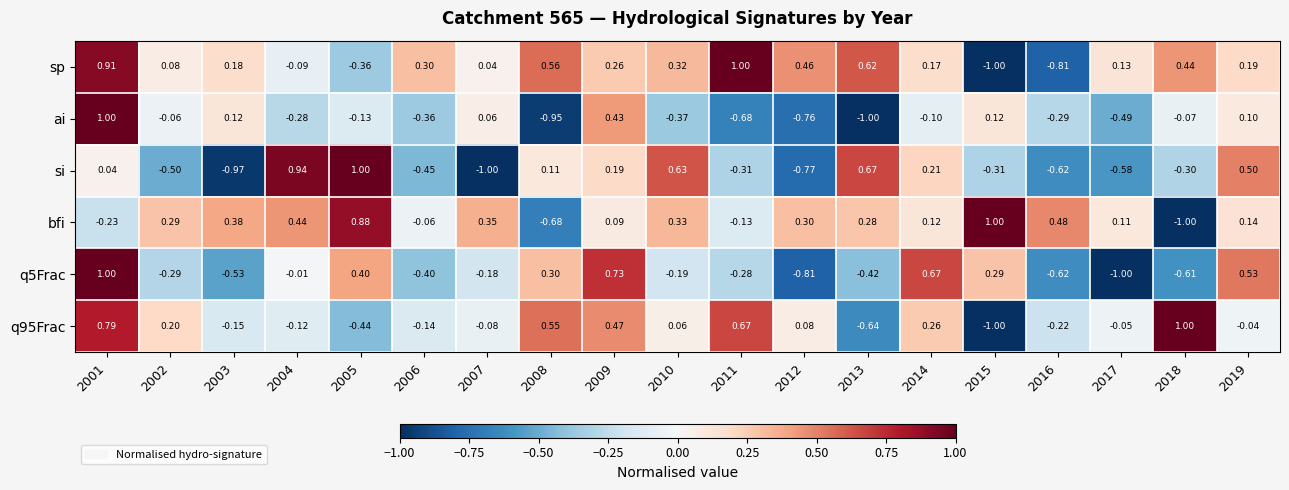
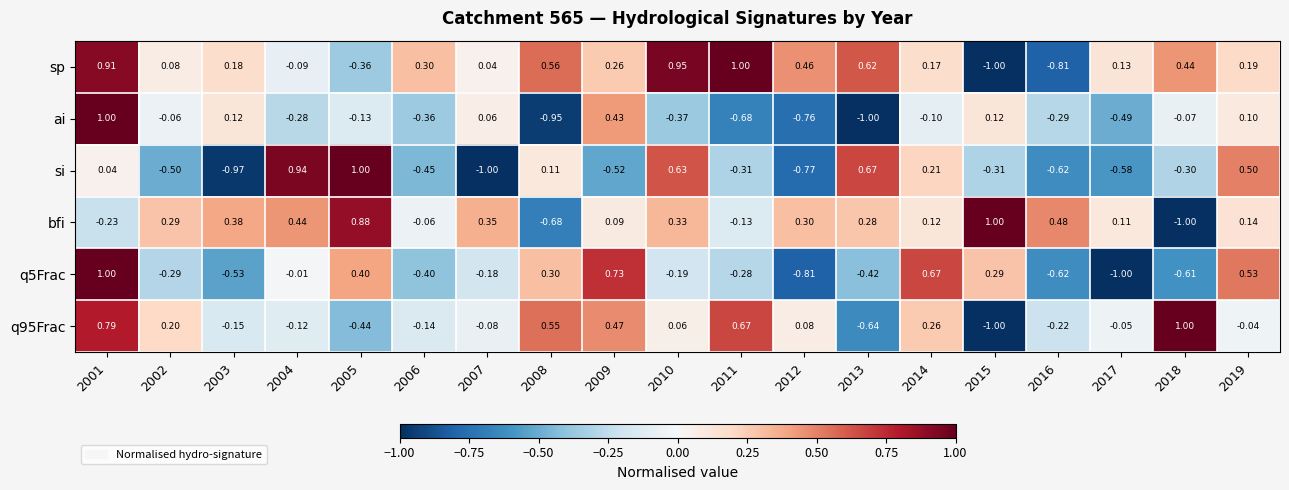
sp, 2010: 0.32 -> 0.95
si, 2009: 0.19 -> -0.52
